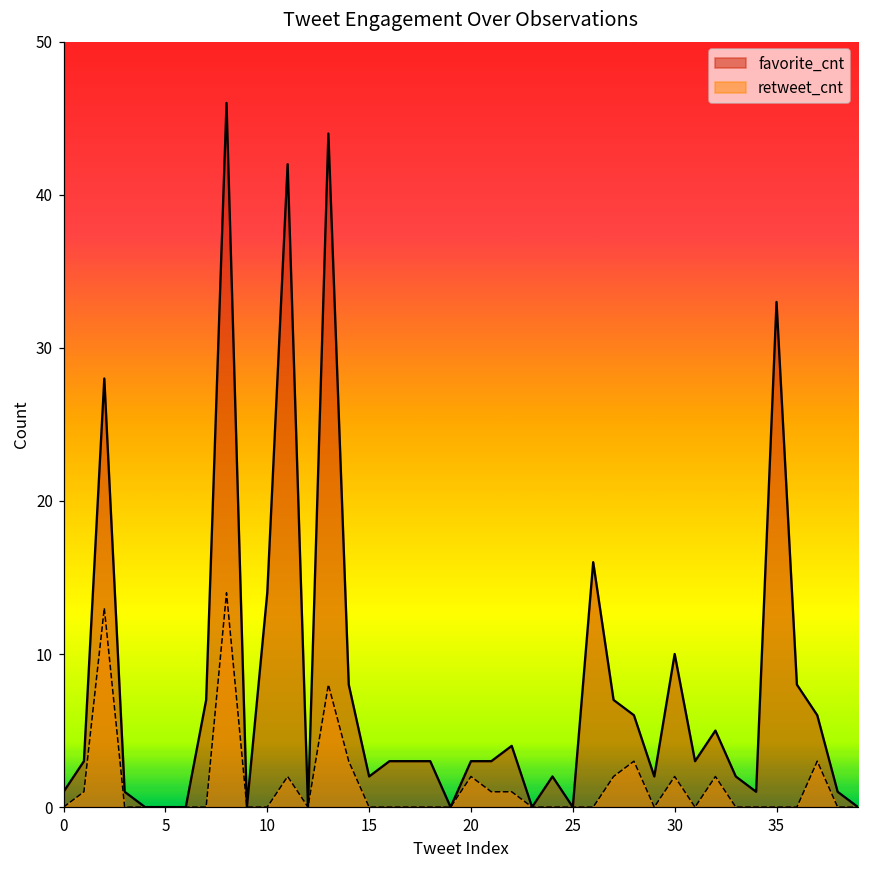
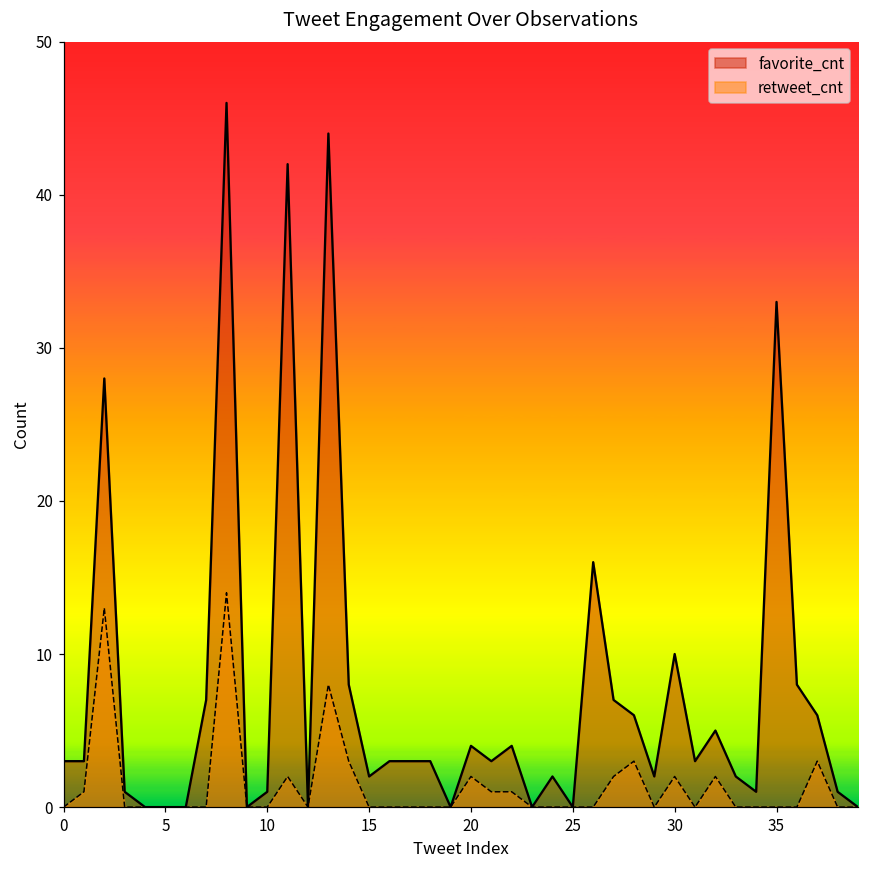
favorite_cnt, 0: 1 -> 3
favorite_cnt, 10: 14 -> 1
favorite_cnt, 20: 3 -> 4
